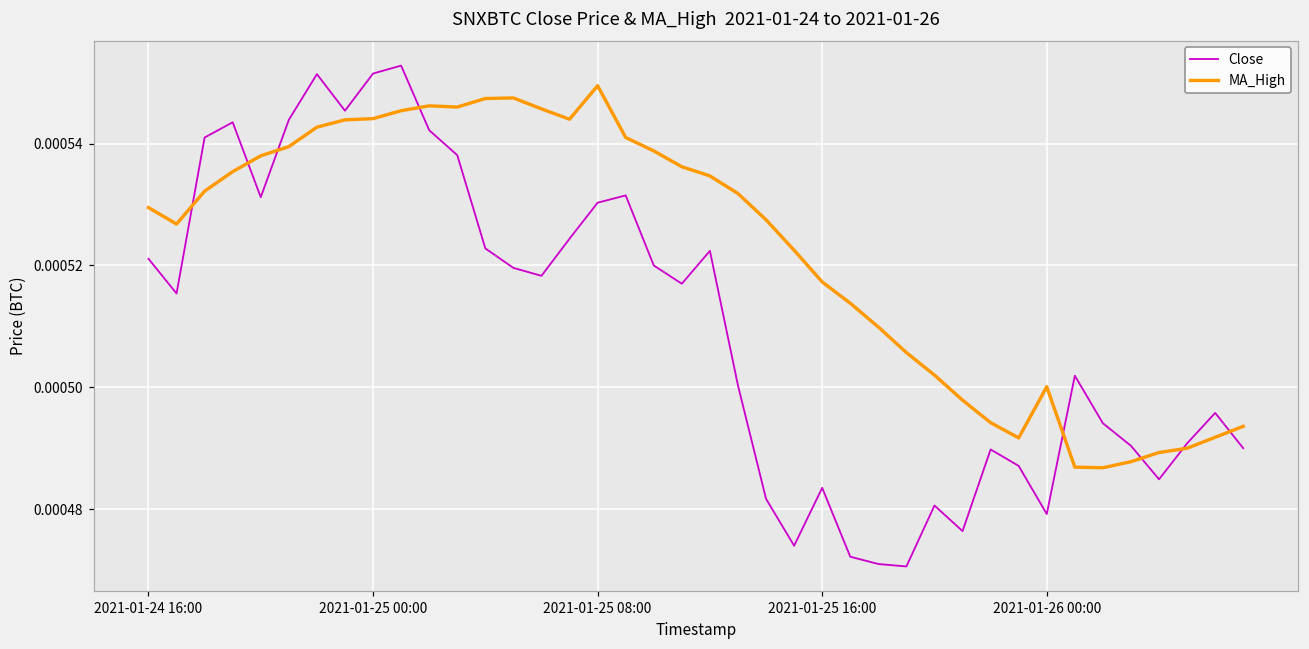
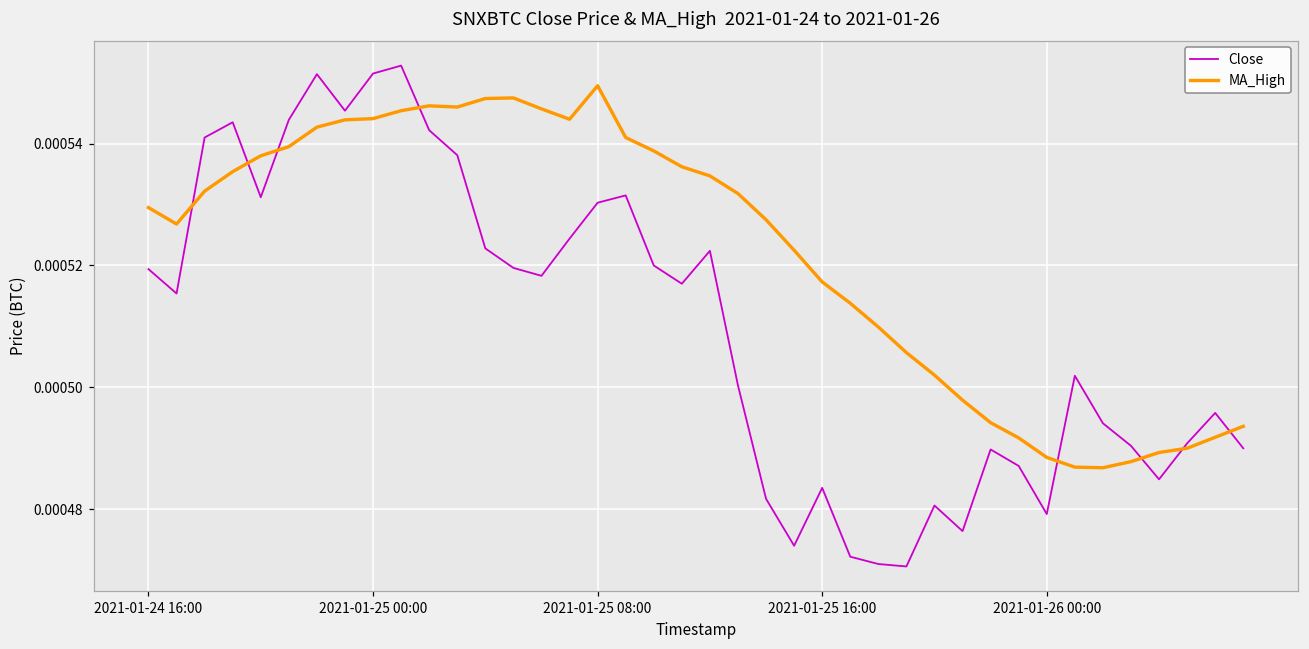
Close, 2021-01-24 16:00: 0.000521 -> 0.000519
MA_High, 2021-01-26 00:00: 0.000500 -> 0.000489
